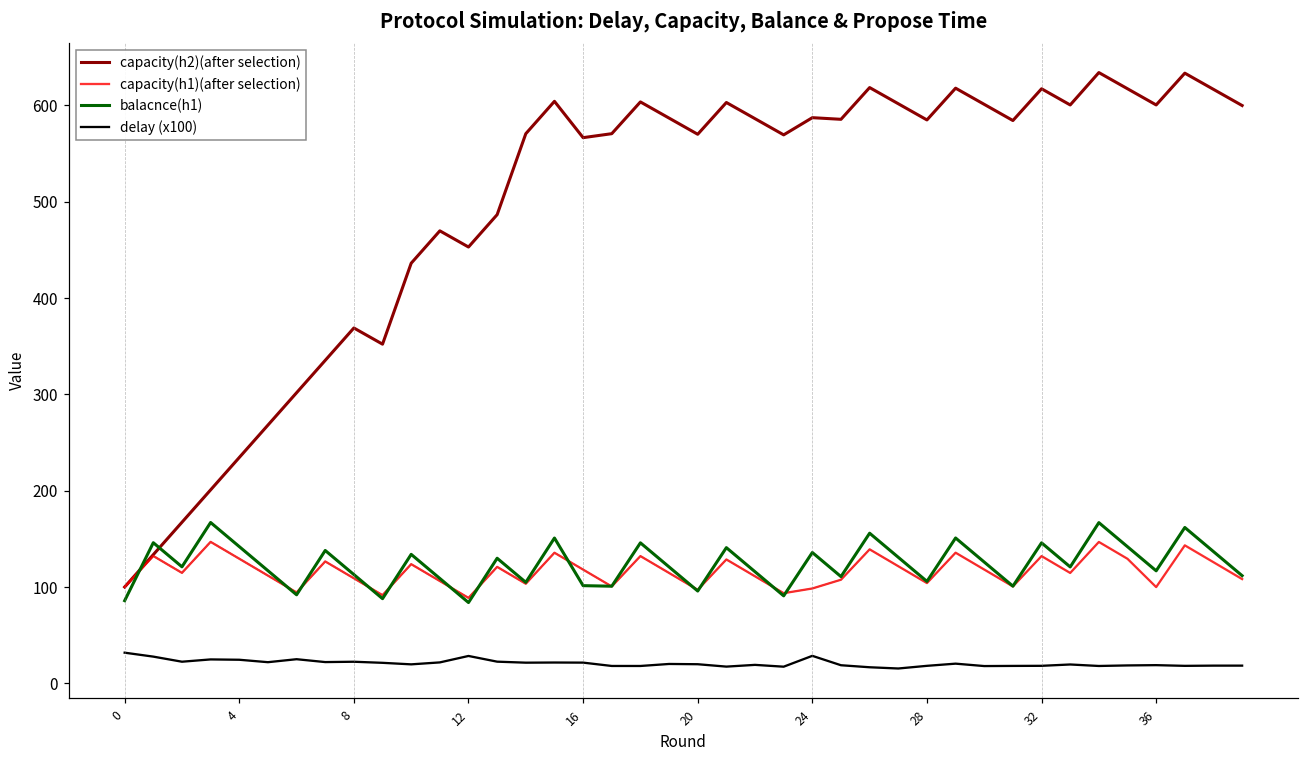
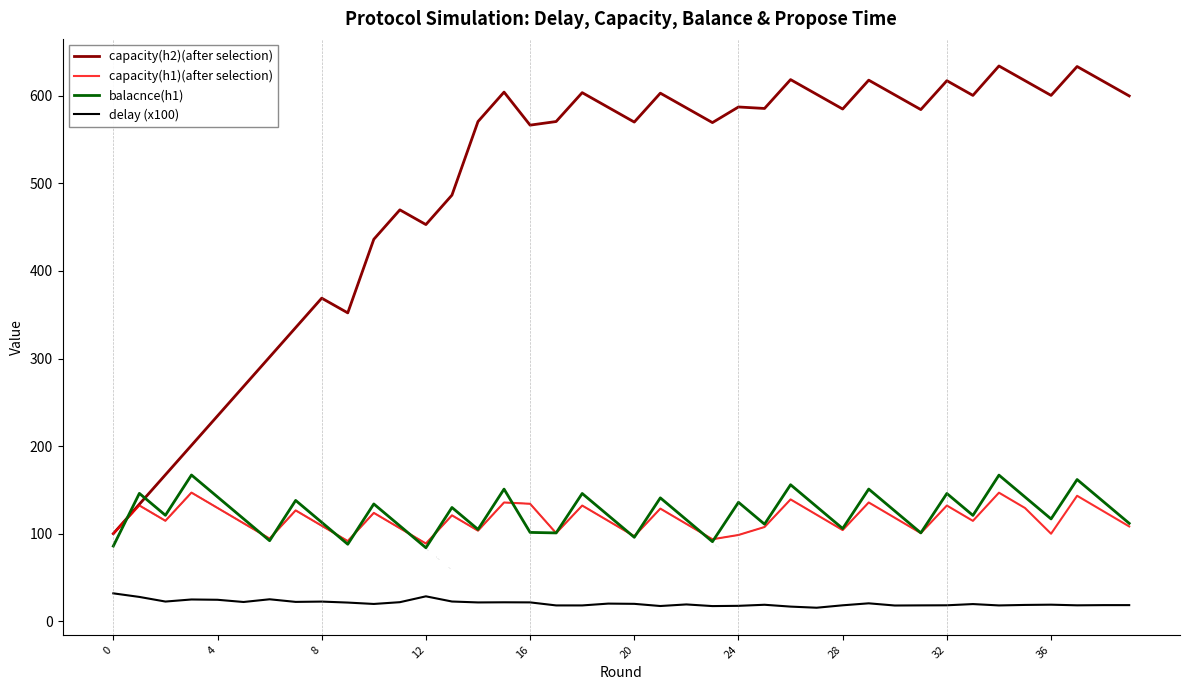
capacity(h1)(after selection), 16: 120 -> 130
delay (x100), 24: 30 -> 20
